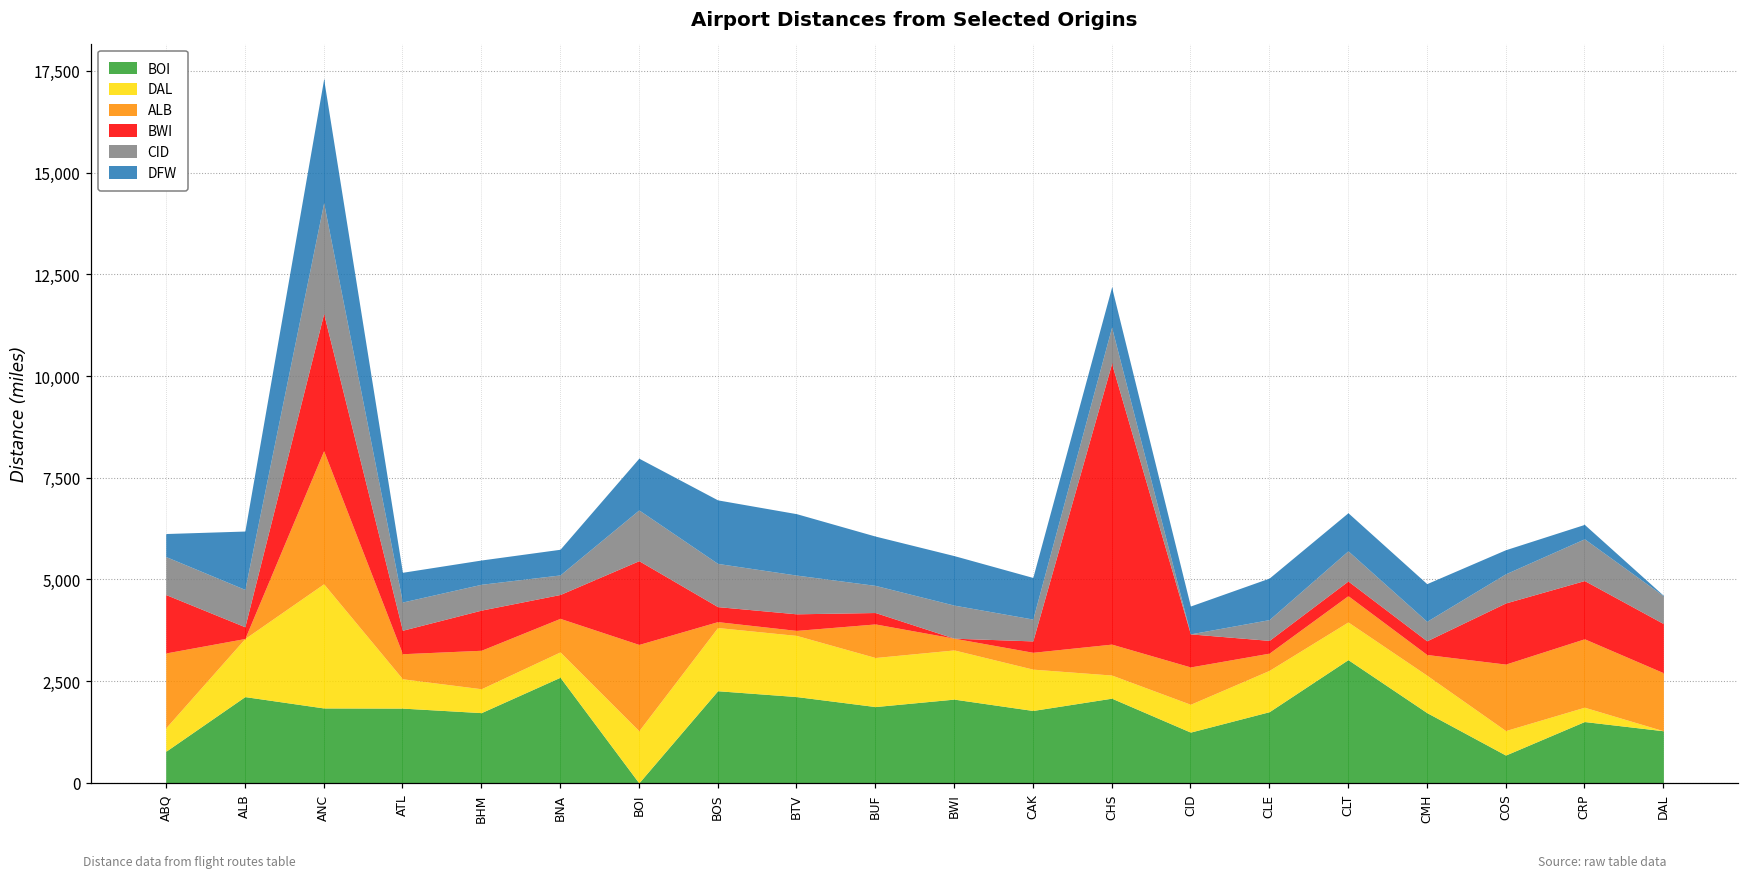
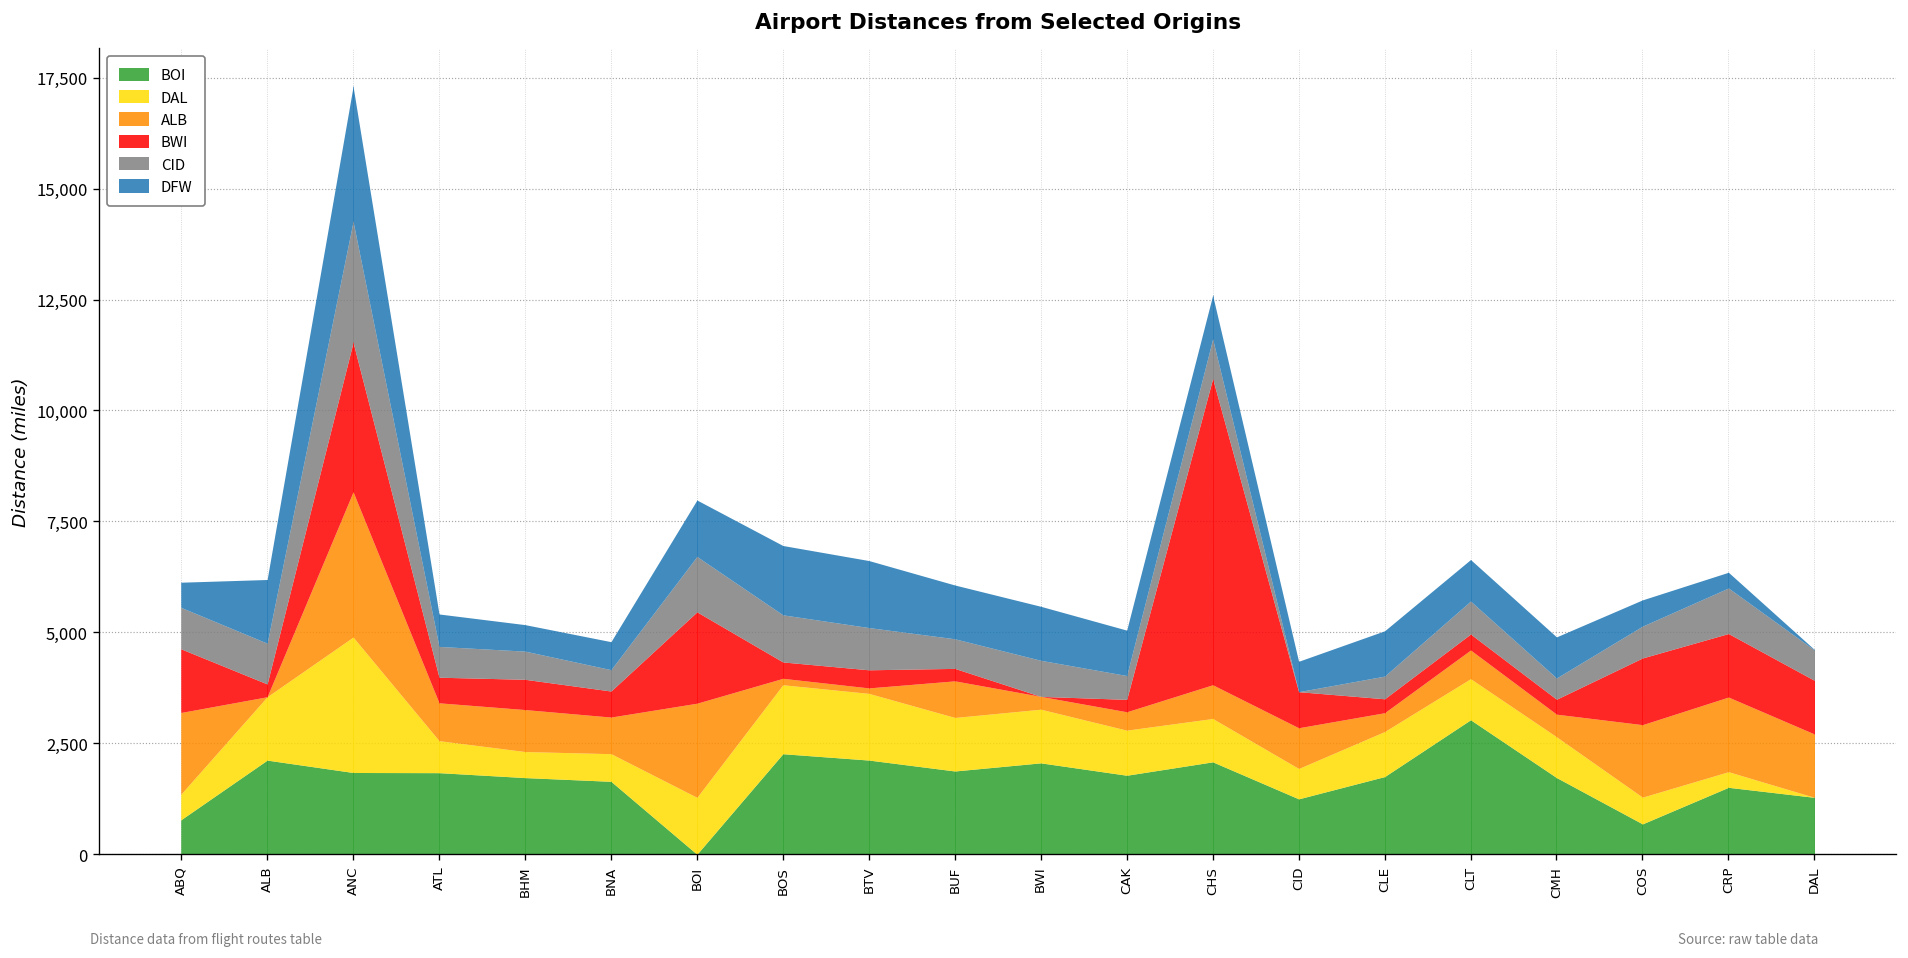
ALB, ATL: 600 -> 900
BWI, BHM: 1,000 -> 700
BOI, BNA: 2,600 -> 1,600
DAL, CHS: 600 -> 1,000
